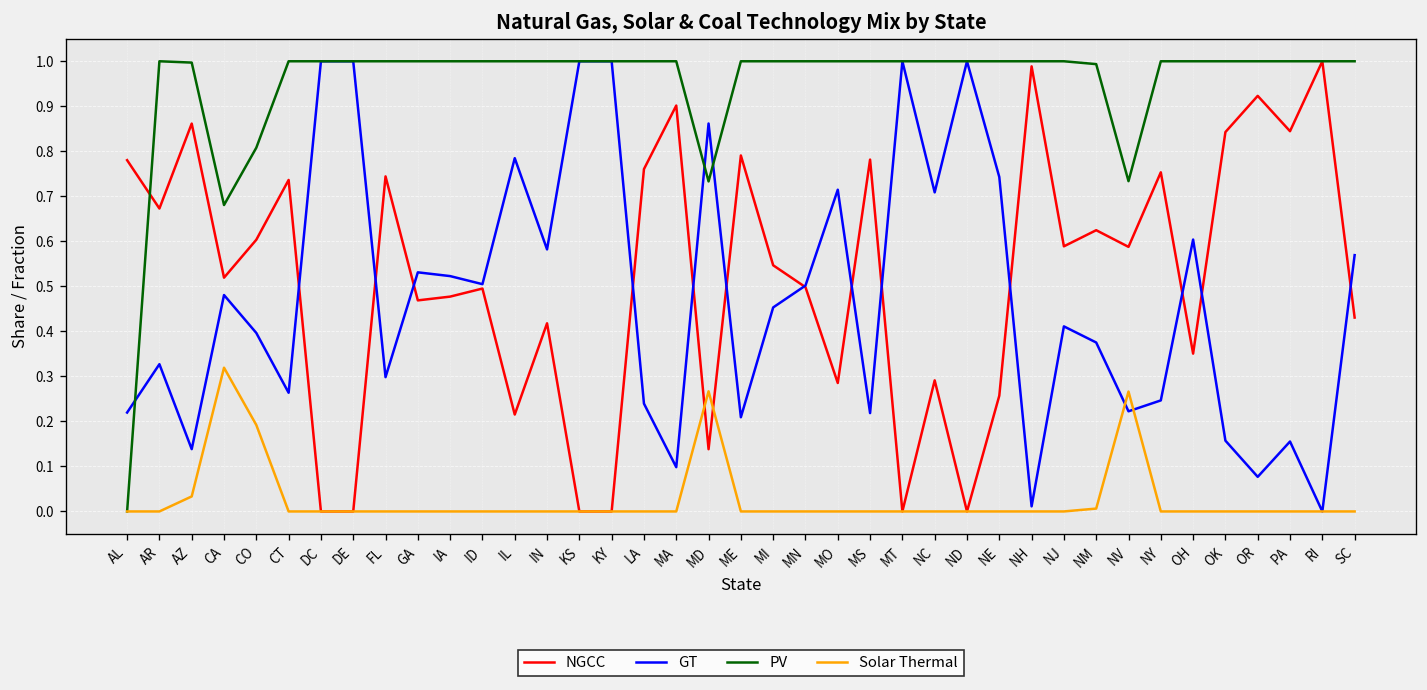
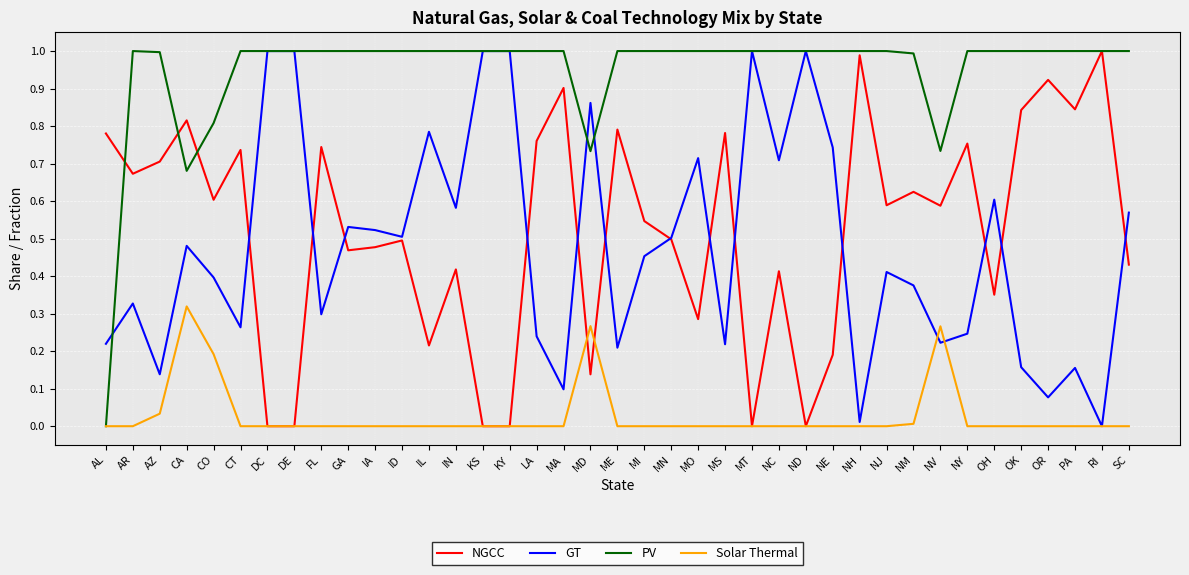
NGCC, AZ: 0.86 -> 0.71
NGCC, CA: 0.52 -> 0.82
NGCC, NC: 0.29 -> 0.41
NGCC, NE: 0.26 -> 0.19
